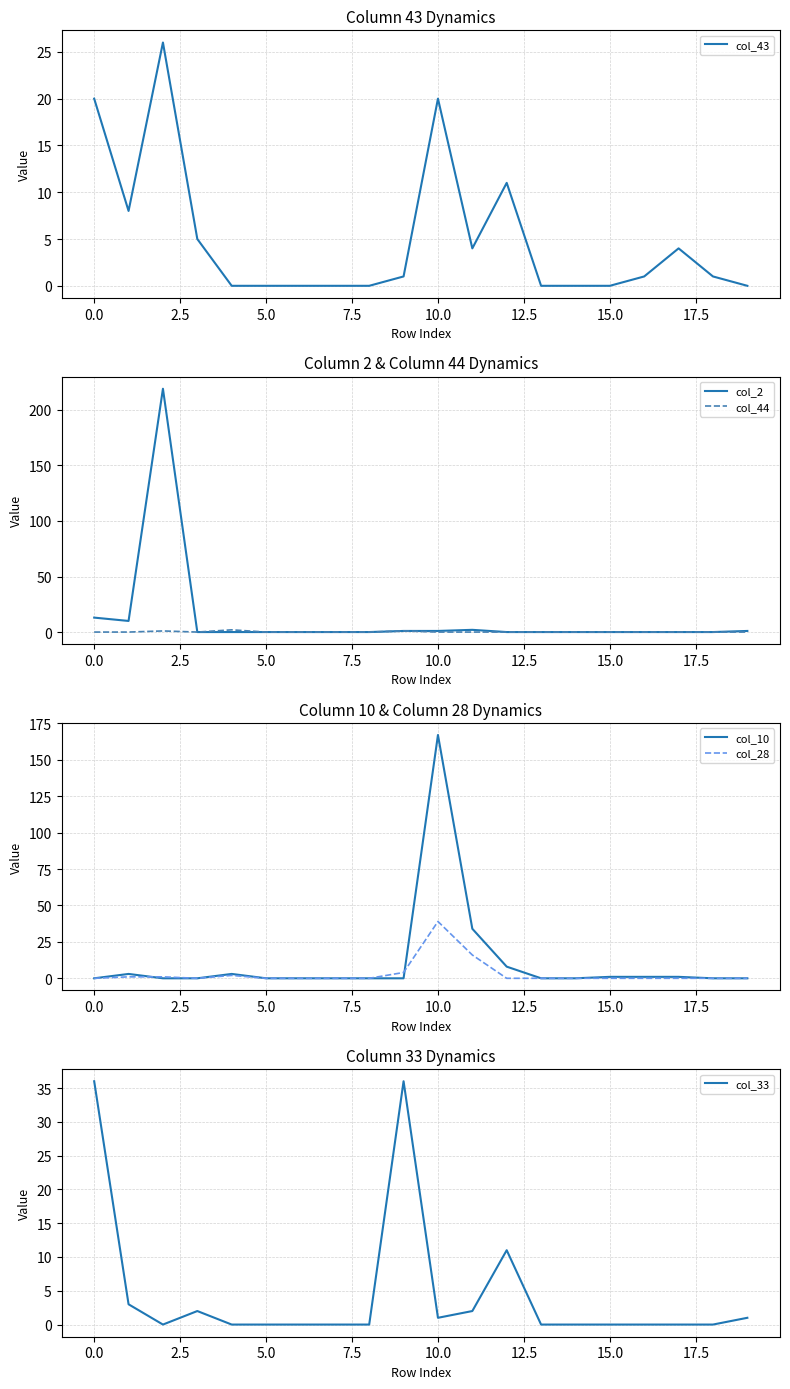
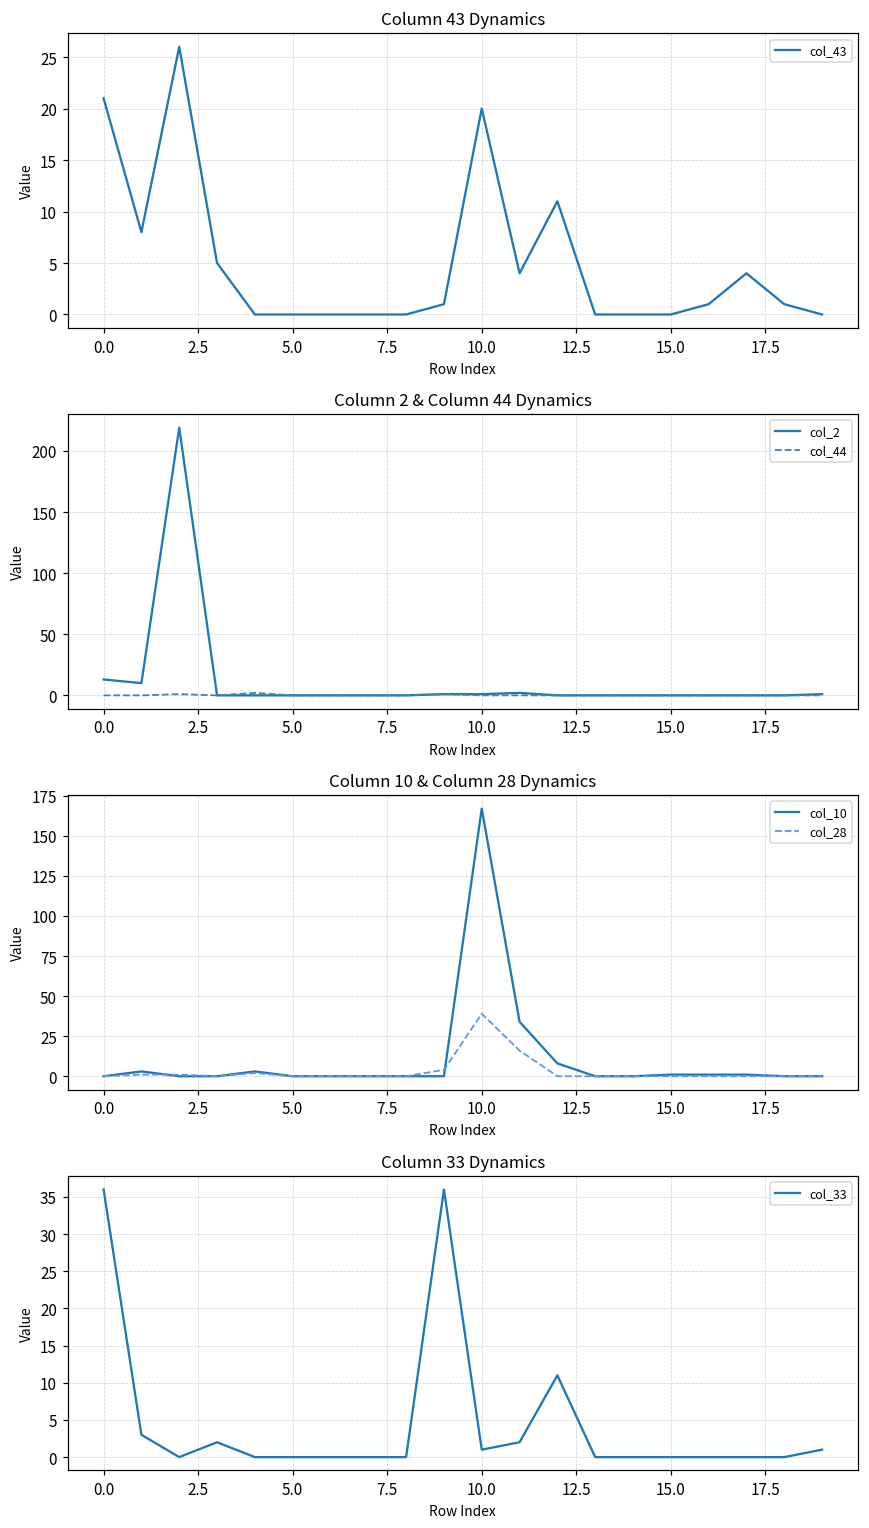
Column 43 Dynamics, 0.0: 20 -> 21
